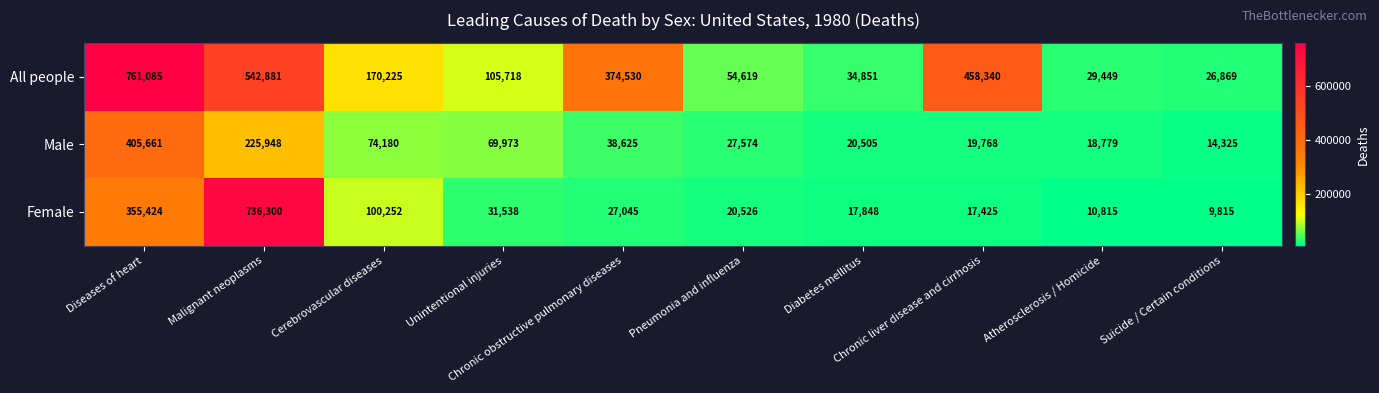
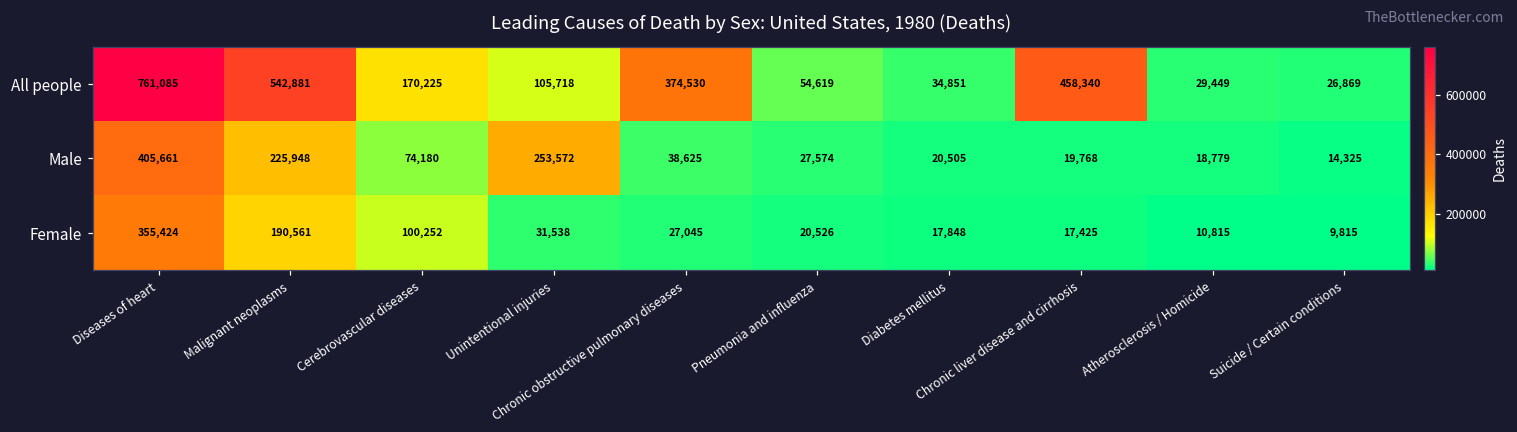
Male, Unintentional injuries: 69,973 -> 253,572
Female, Malignant neoplasms: 736,300 -> 190,561
